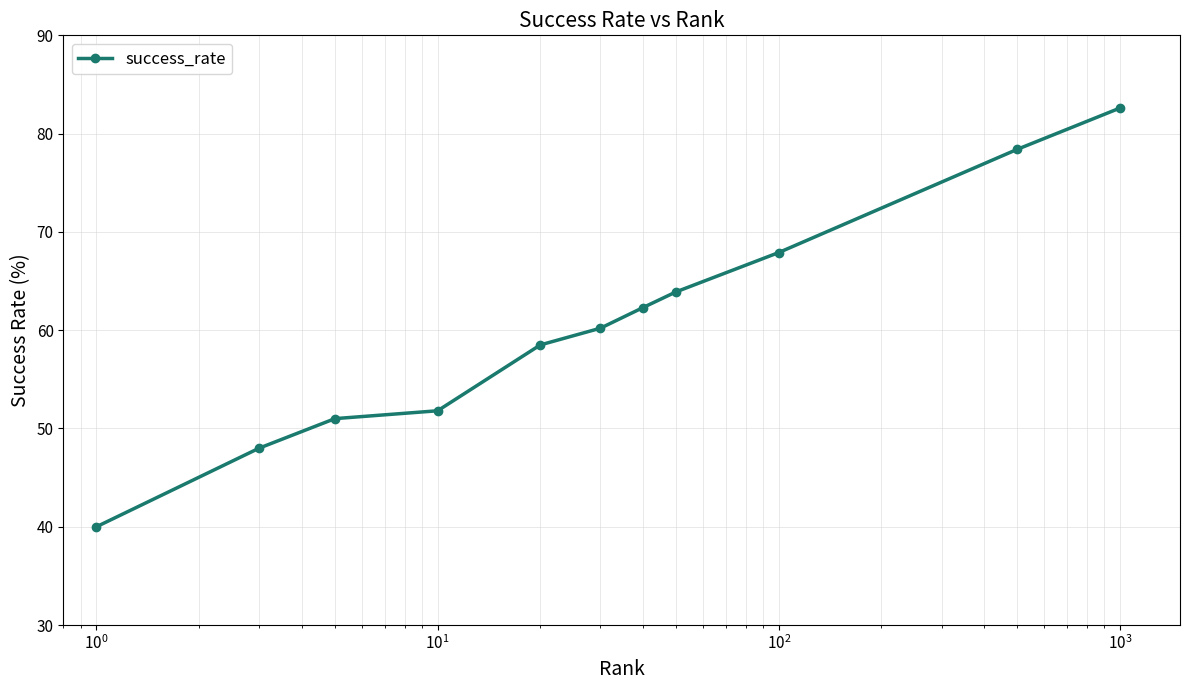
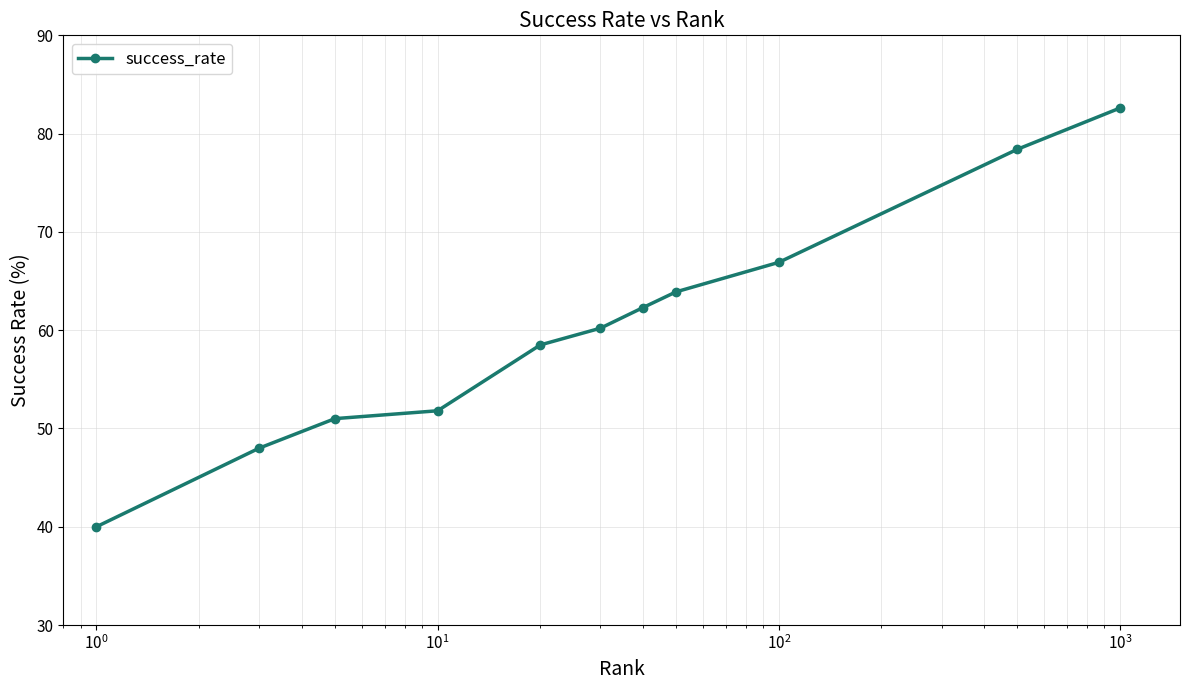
10^2: 68 -> 67
